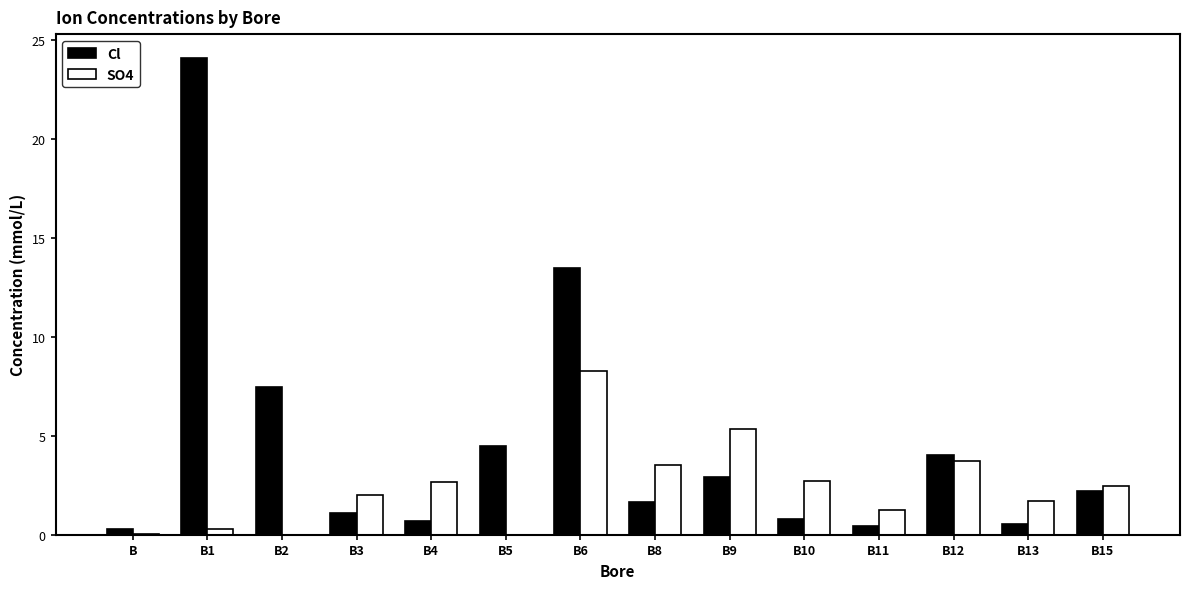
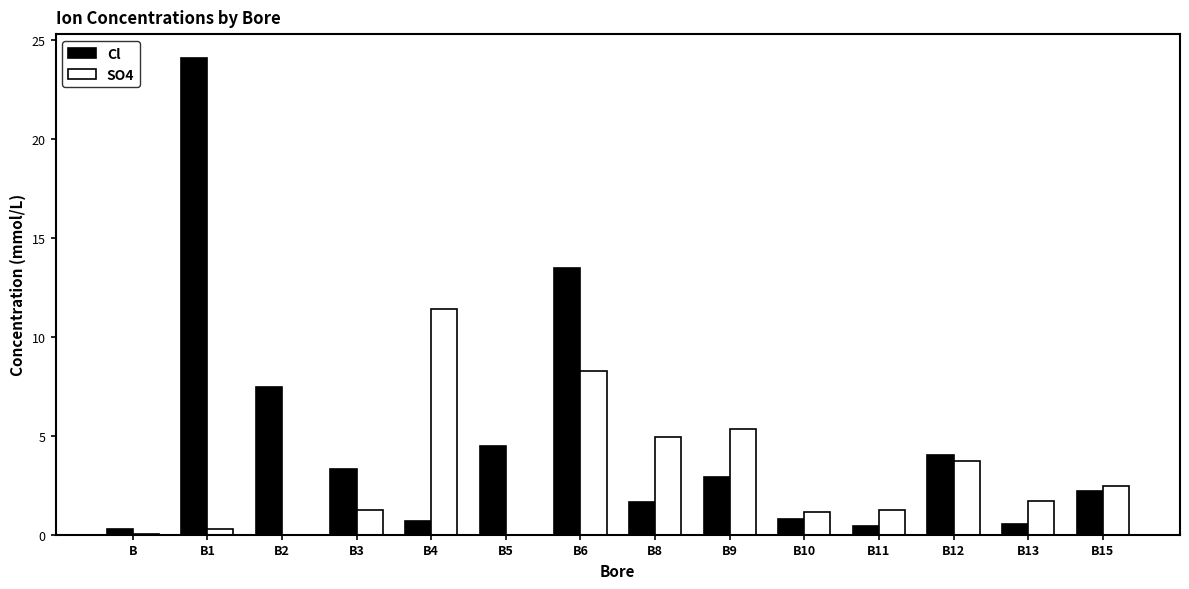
Cl, B3: 1.1 -> 3.3
SO4, B3: 2.0 -> 1.3
SO4, B4: 2.7 -> 11.4
SO4, B8: 3.5 -> 4.9
SO4, B10: 2.7 -> 1.2
